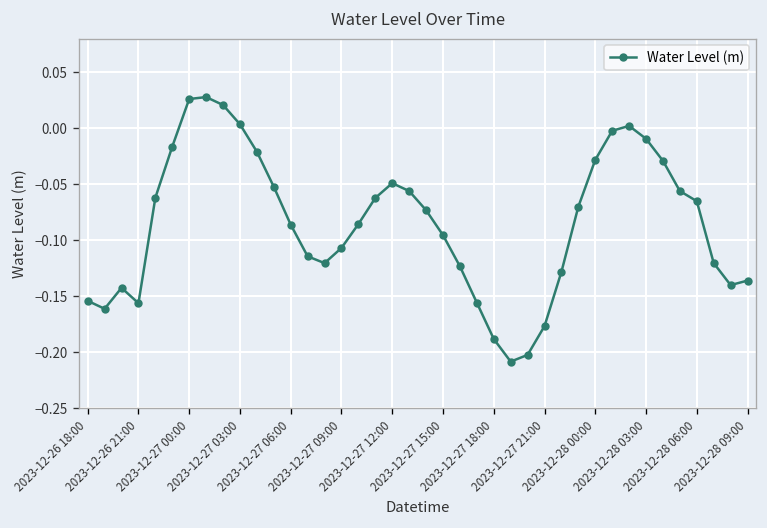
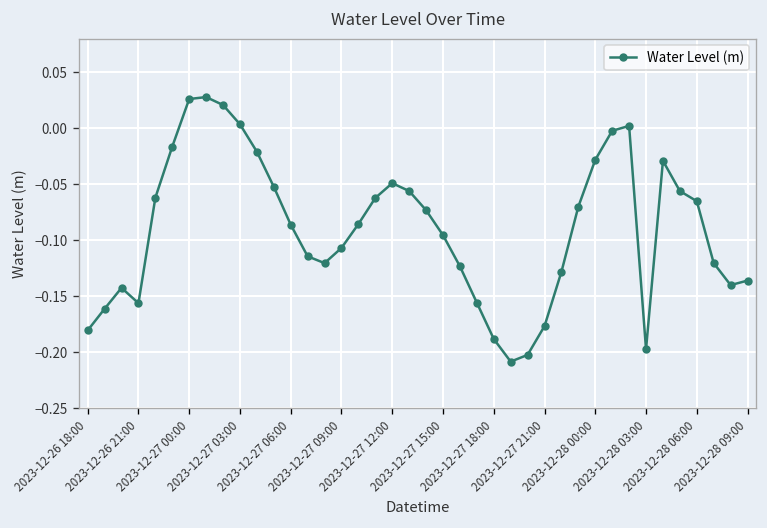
2023-12-26 18:00: -0.15 -> -0.18
2023-12-28 03:00: -0.01 -> -0.20
